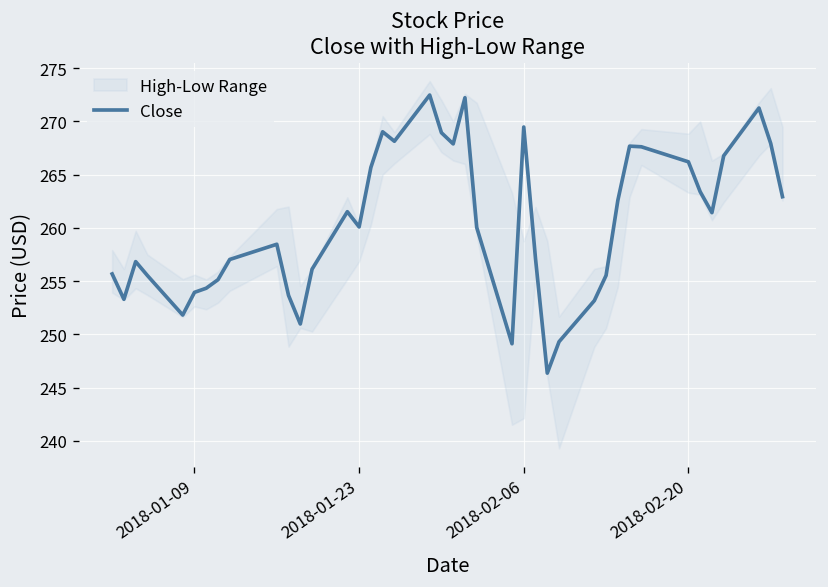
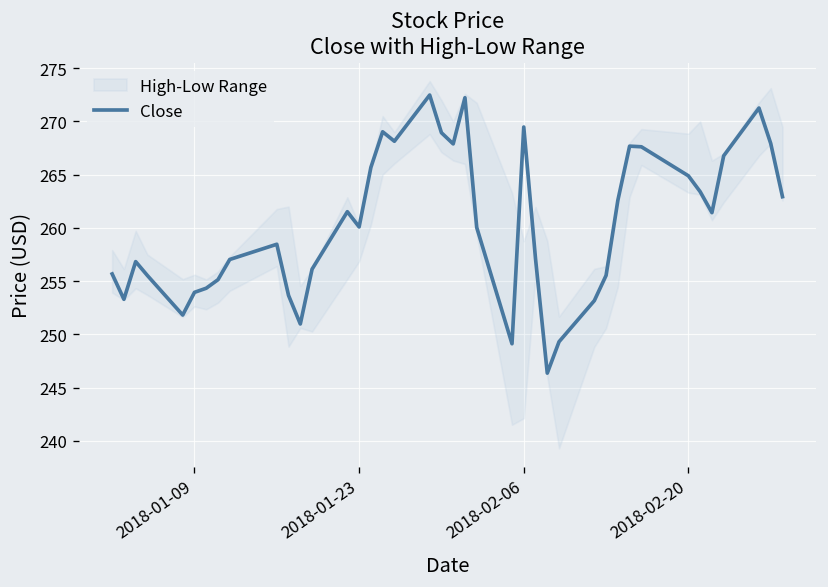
Close, 2018-02-20: 266 -> 265
